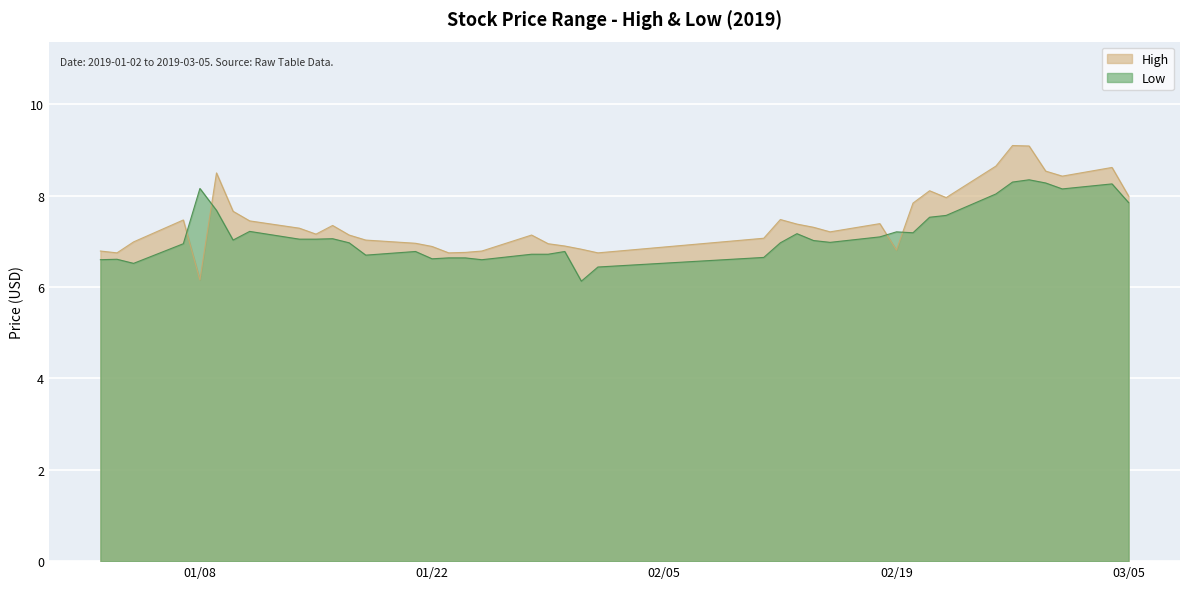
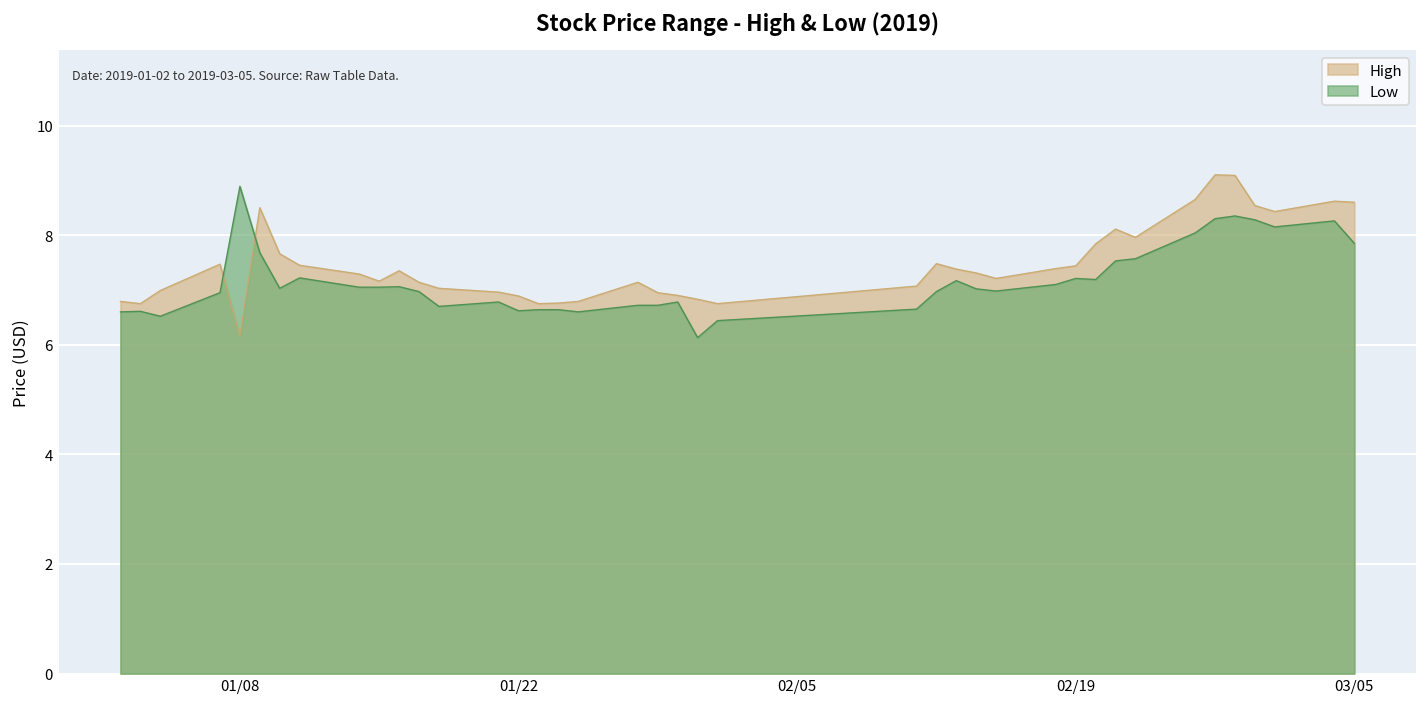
Low, 01/08: 8.2 -> 8.9
High, 02/19: 6.8 -> 7.4
High, 03/05: 8.0 -> 8.6
